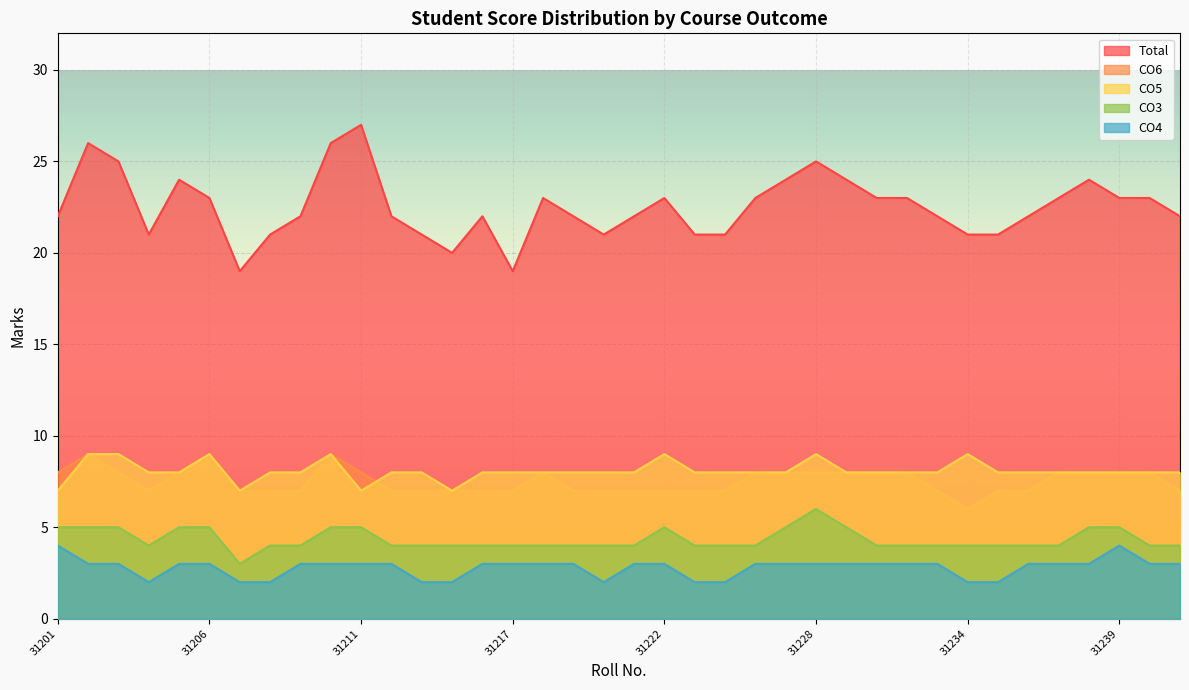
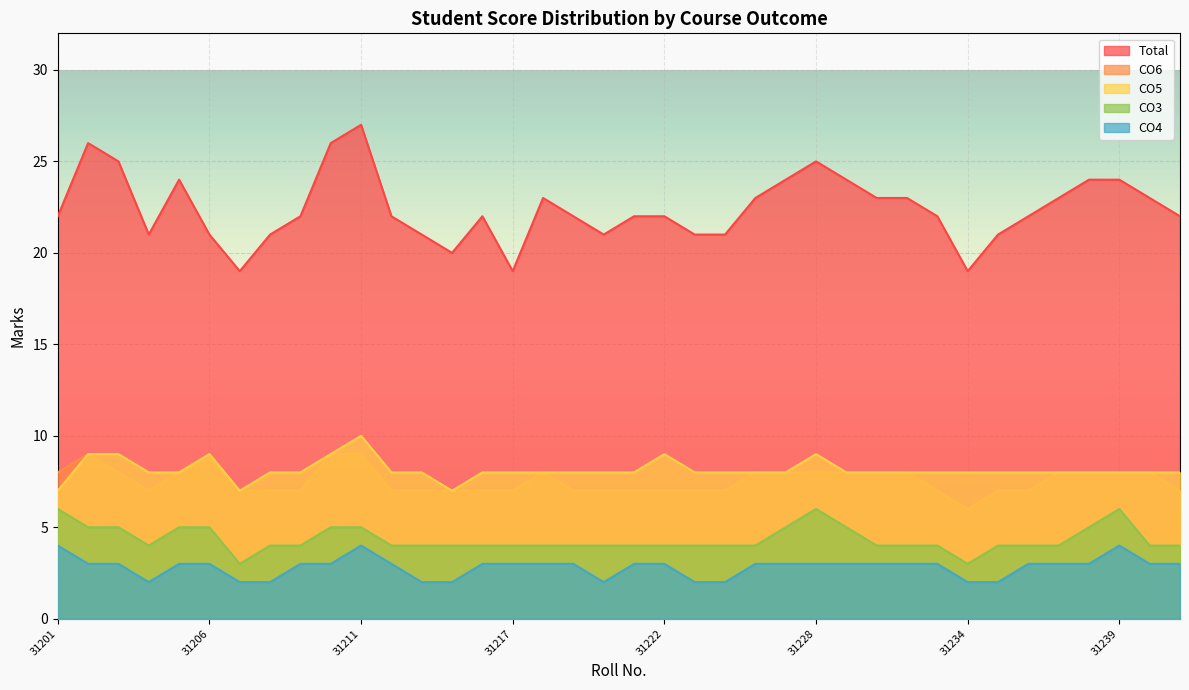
CO3, 31201: 5 -> 6
Total, 31206: 23 -> 21
CO6, 31211: 8 -> 9
CO5, 31211: 7 -> 10
CO4, 31211: 3 -> 4
Total, 31222: 23 -> 22
CO3, 31222: 5 -> 4
Total, 31234: 21 -> 19
CO5, 31234: 9 -> 8
CO3, 31234: 4 -> 3
Total, 31239: 23 -> 24
CO3, 31239: 5 -> 6
